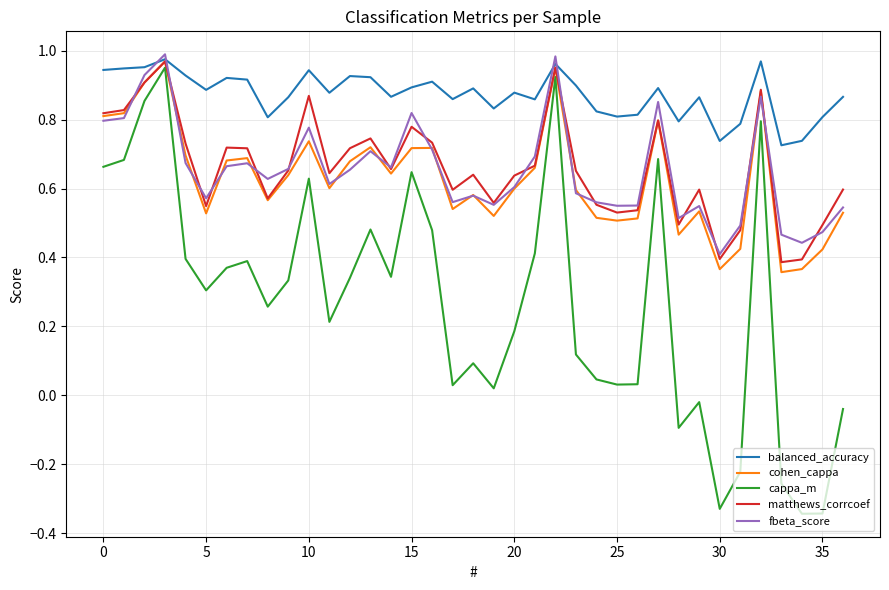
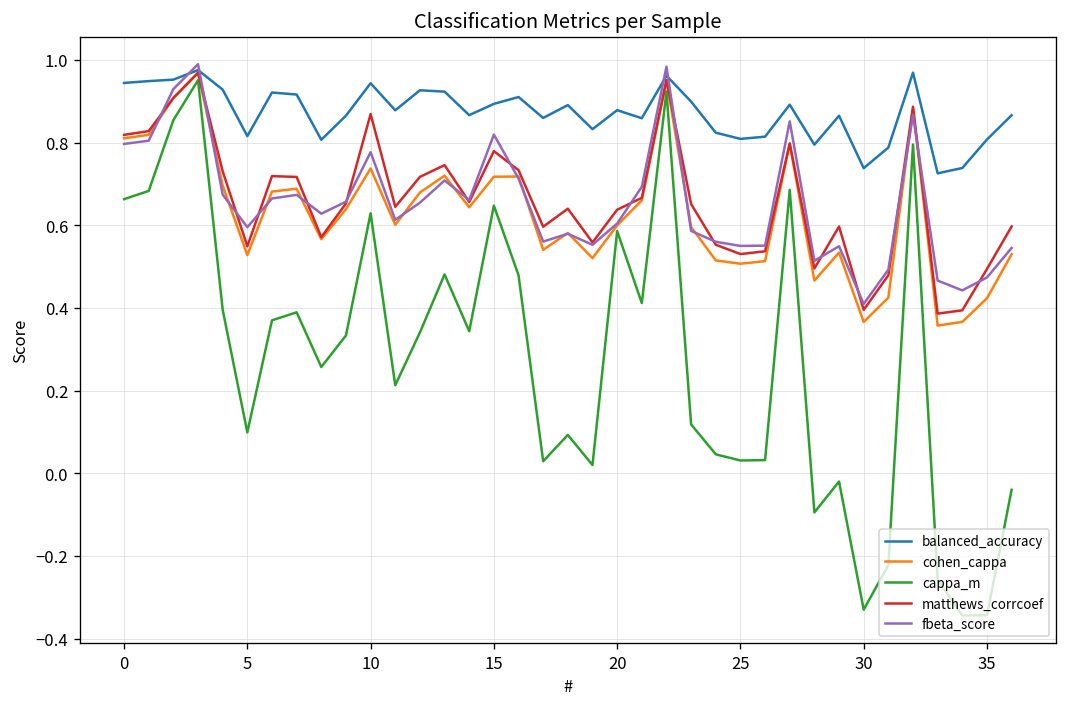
balanced_accuracy, 5: 0.89 -> 0.82
cappa_m, 5: 0.30 -> 0.10
fbeta_score, 5: 0.57 -> 0.60
cappa_m, 20: 0.19 -> 0.59
